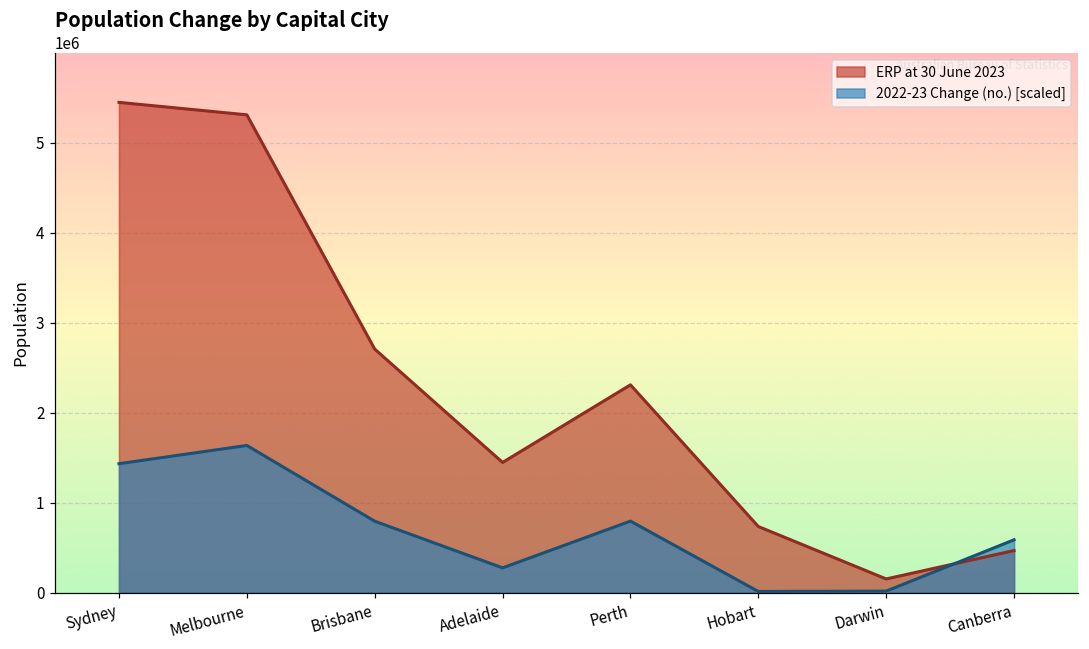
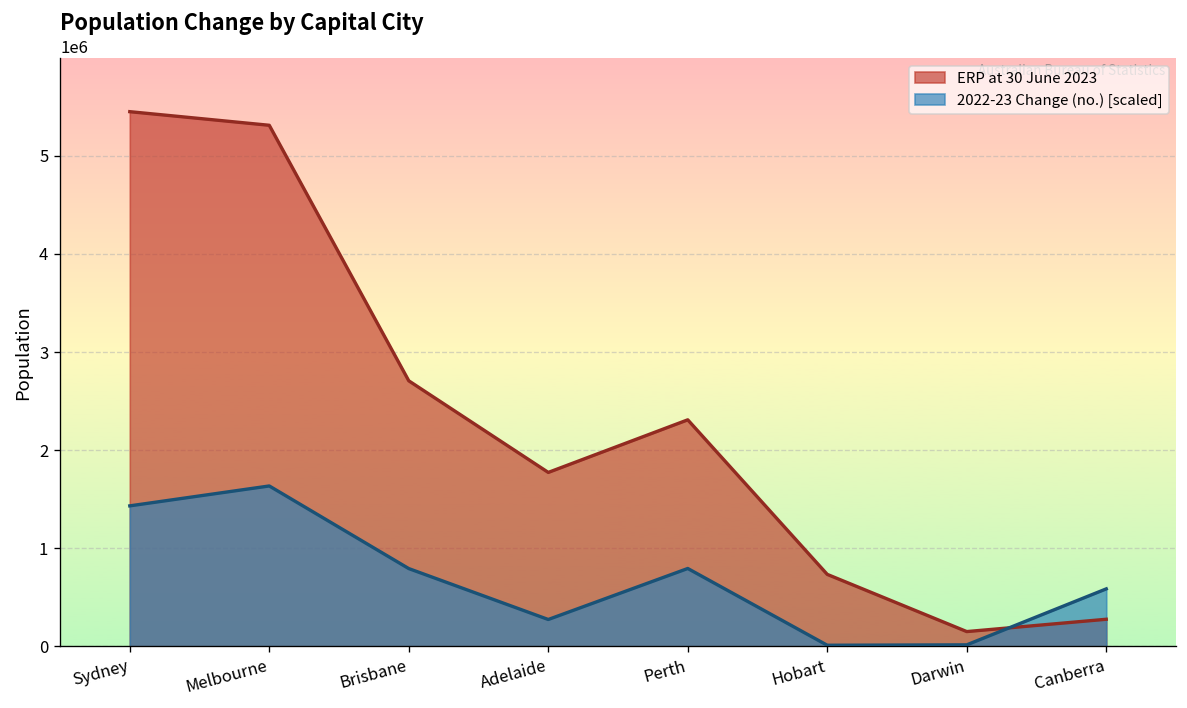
ERP at 30 June 2023, Adelaide: 1400000 -> 1800000
ERP at 30 June 2023, Canberra: 500000 -> 300000
